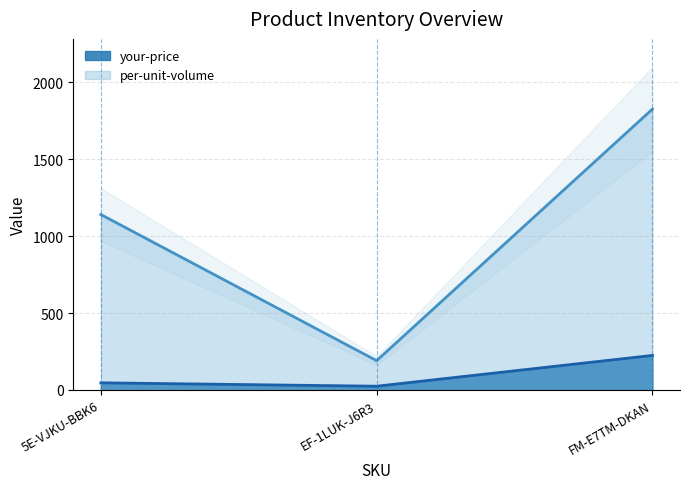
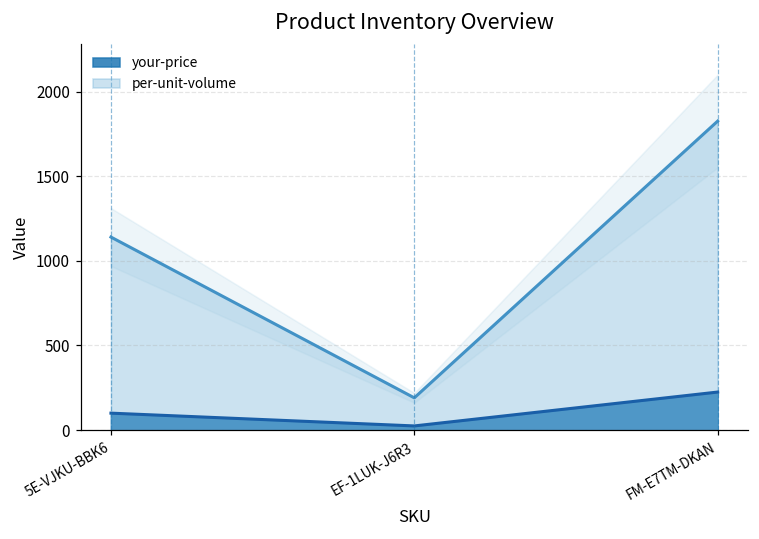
your-price, 5E-VJKU-BBK6: 50 -> 100
